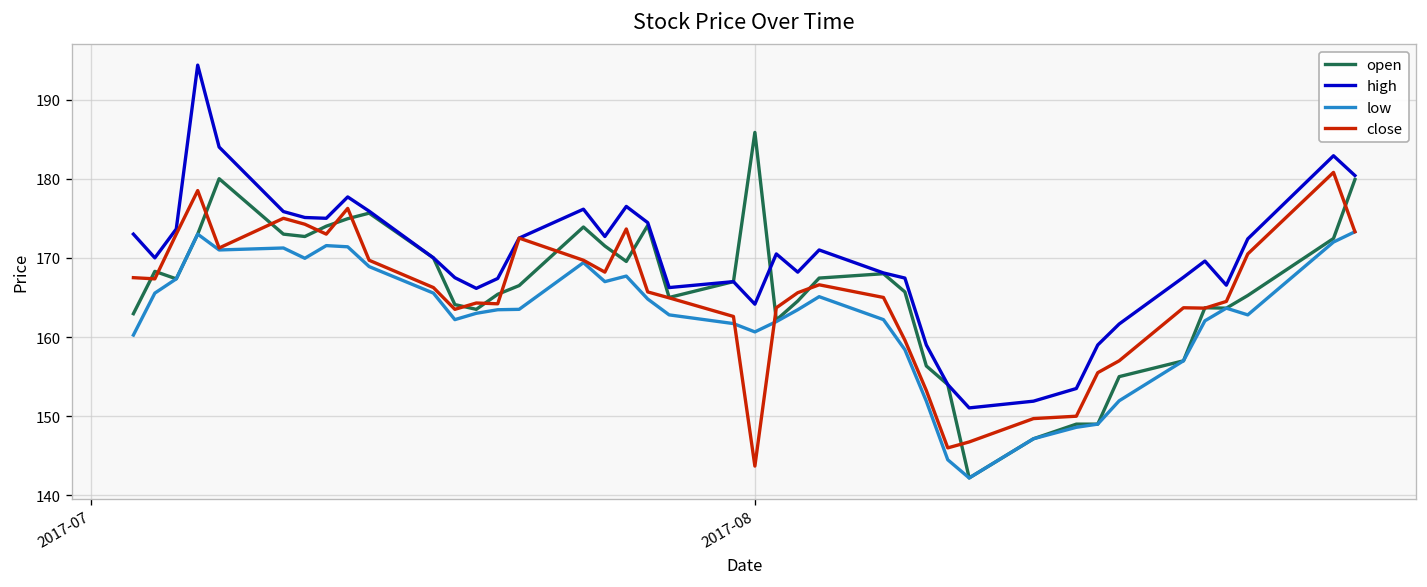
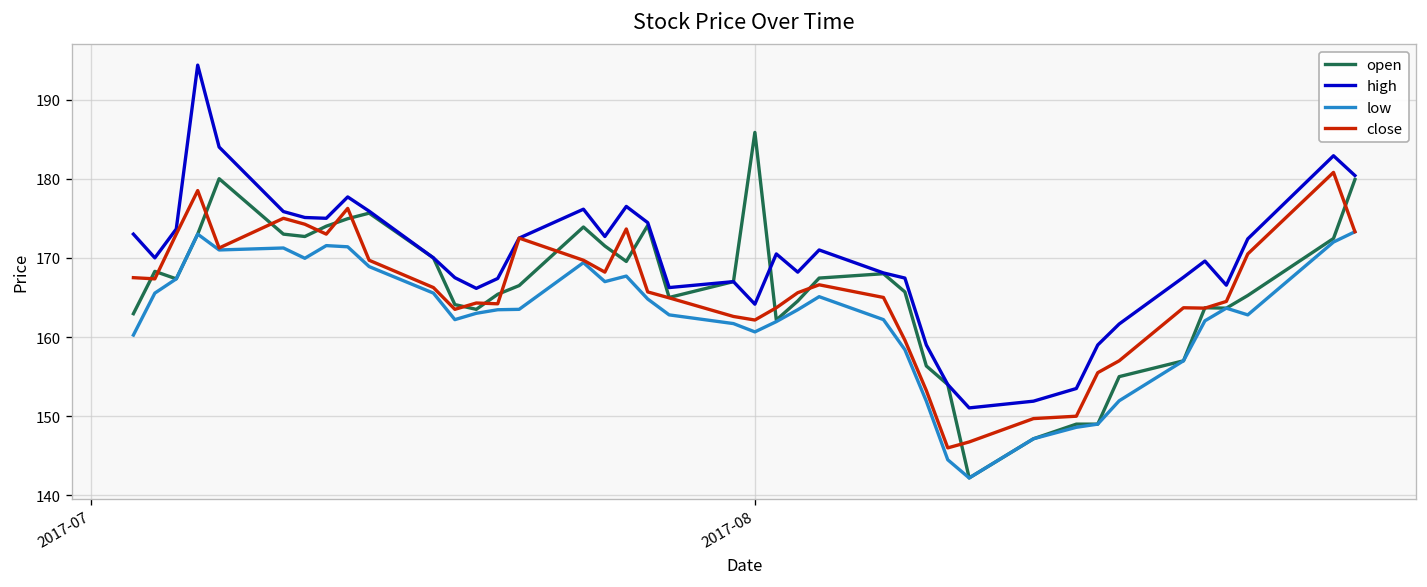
close, 2017-08: 144 -> 162
